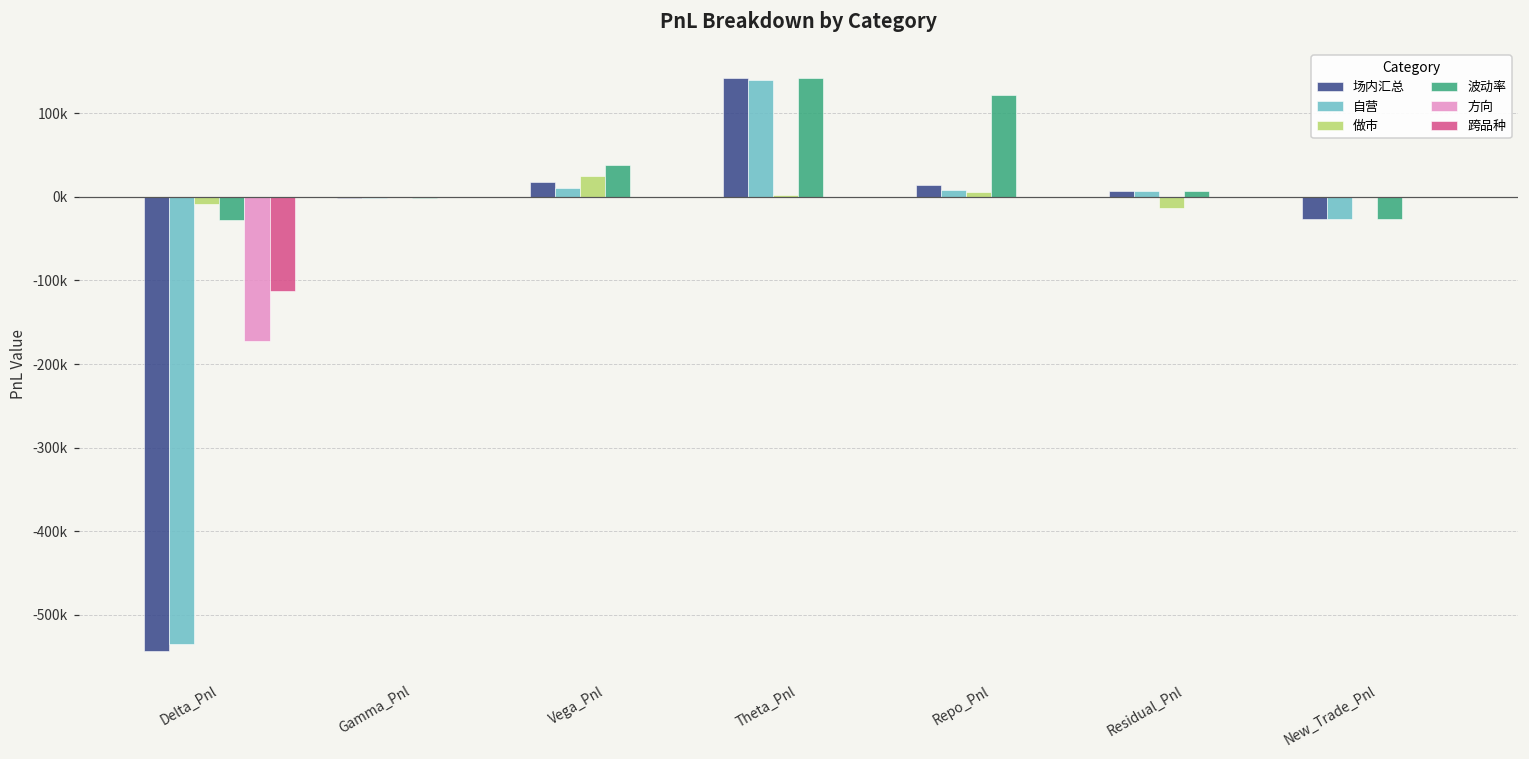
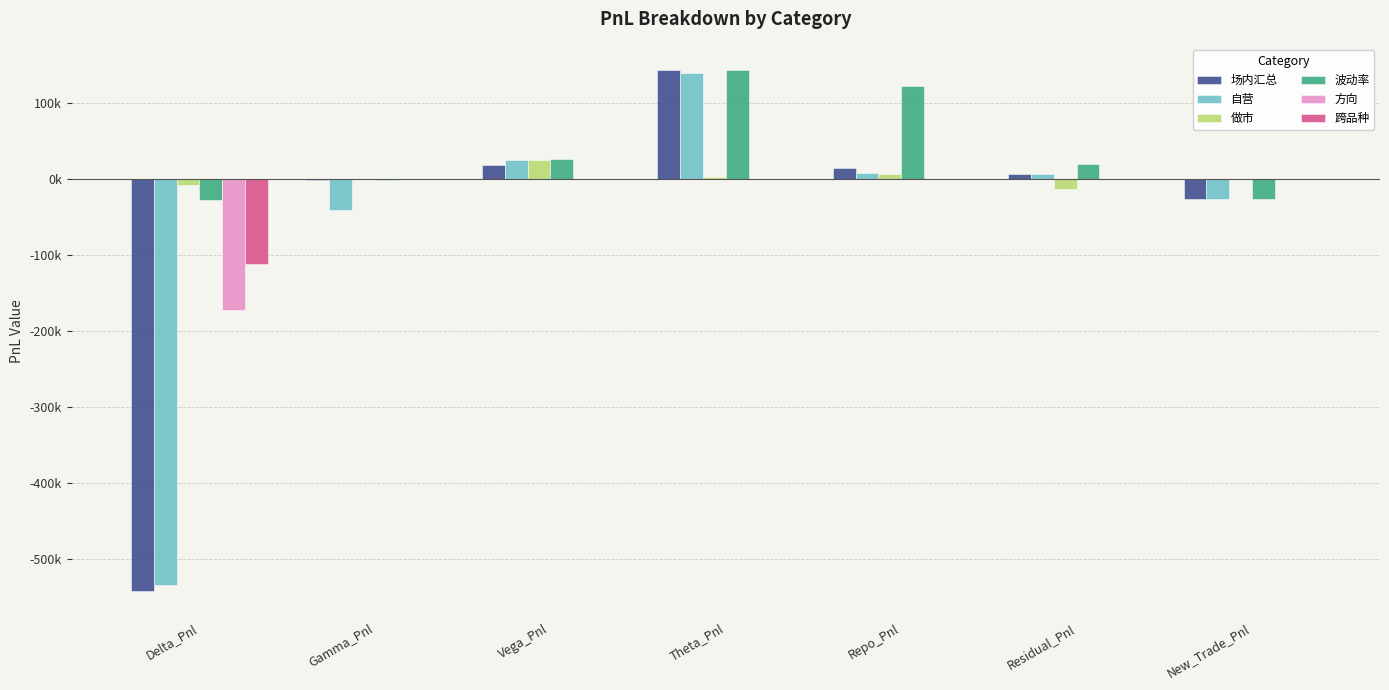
自营, Gamma_Pnl: 0 -> -40000
自营, Vega_Pnl: 10000 -> 30000
波动率, Vega_Pnl: 40000 -> 30000
波动率, Residual_Pnl: 10000 -> 20000
